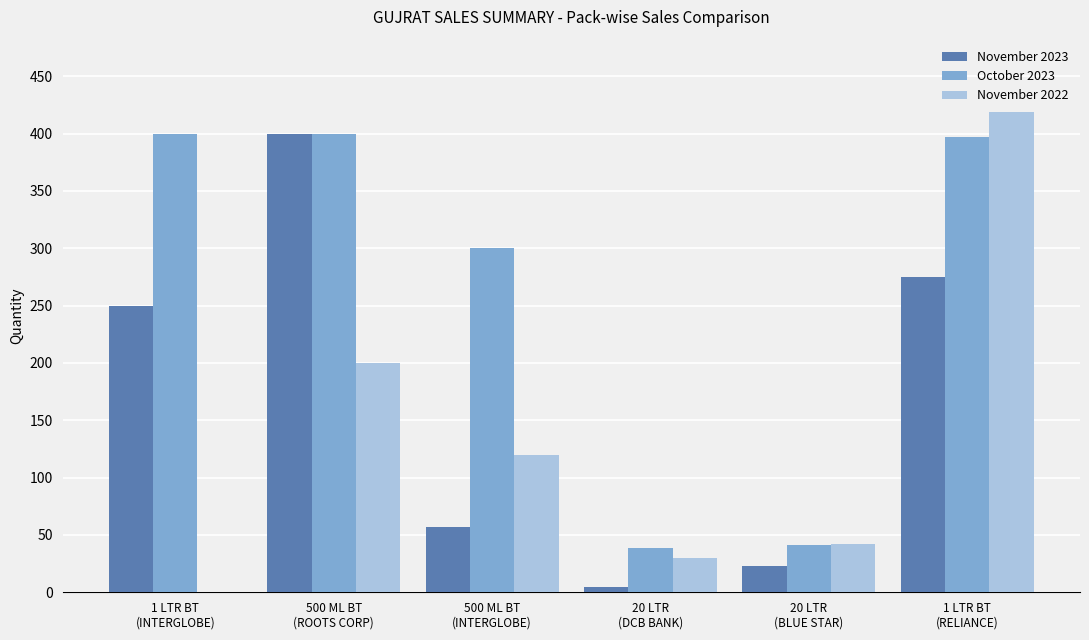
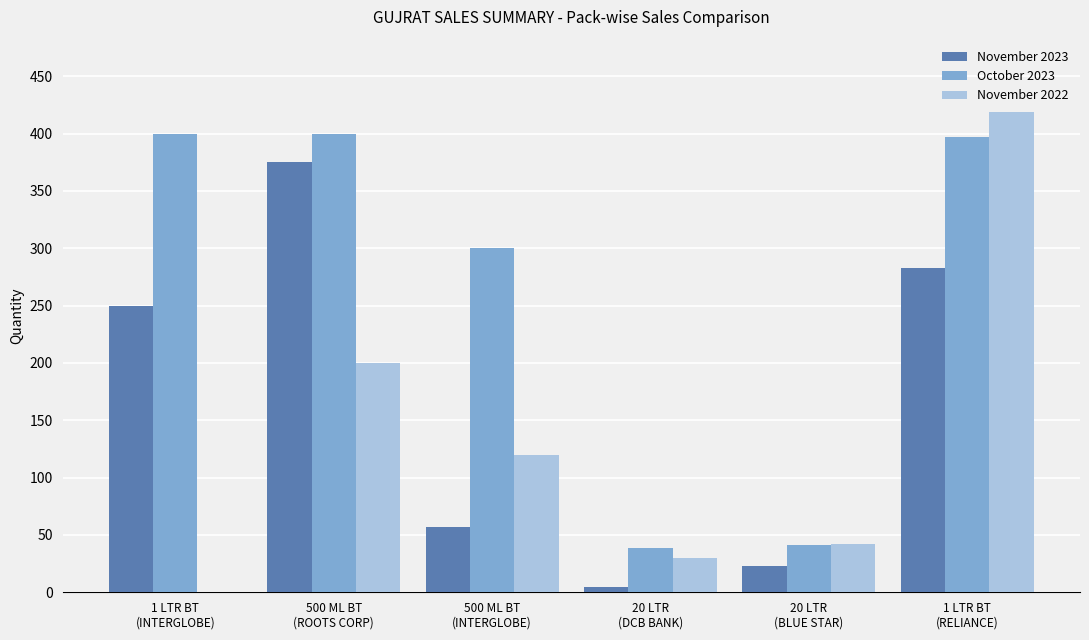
November 2023, 500 ML BT (ROOTS CORP): 400 -> 375
November 2023, 1 LTR BT (RELIANCE): 275 -> 283
